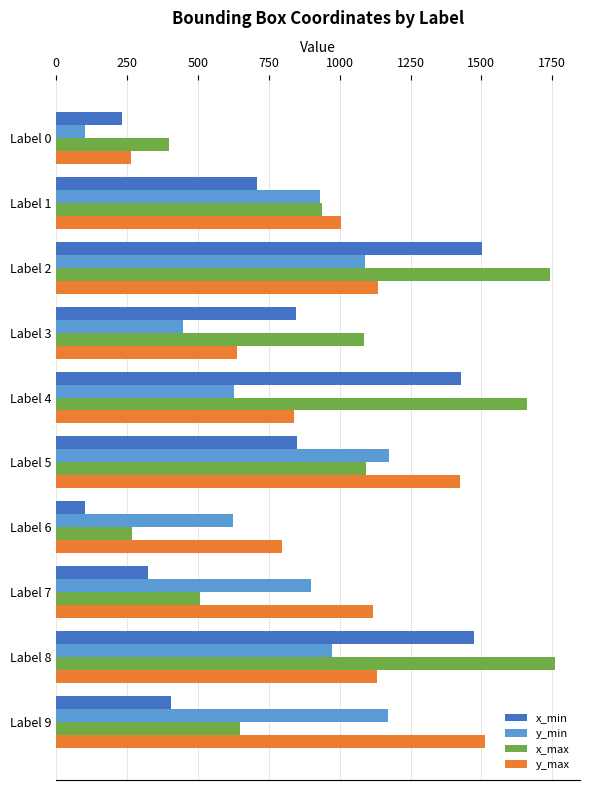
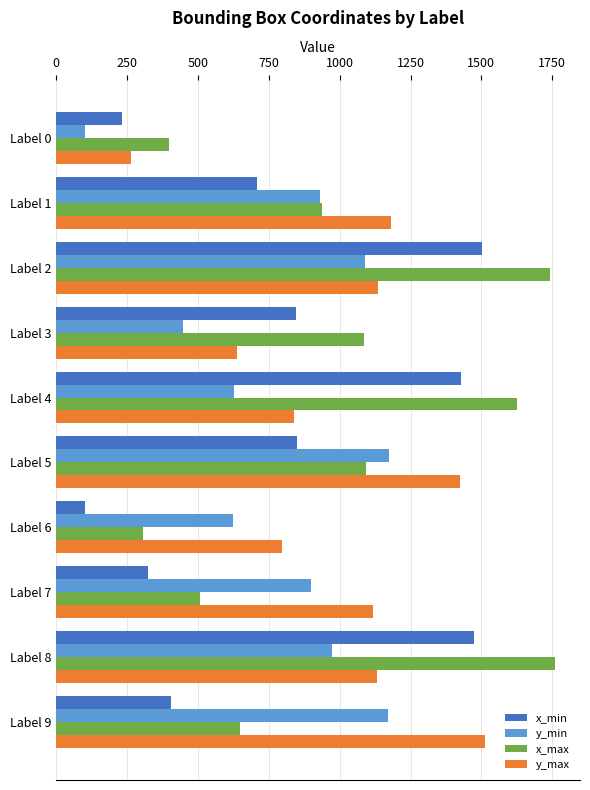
y_max, Label 1: 1000 -> 1180
x_max, Label 4: 1660 -> 1620
x_max, Label 6: 270 -> 300
